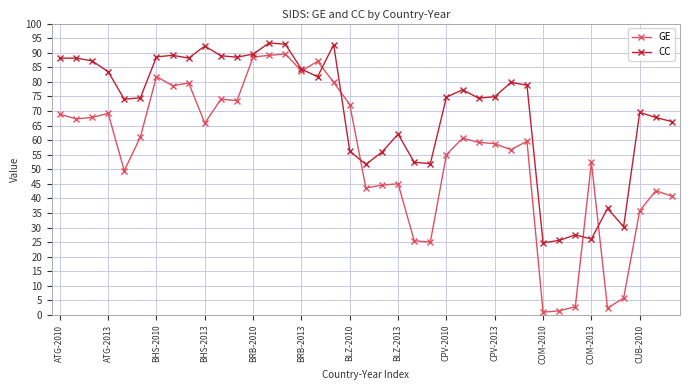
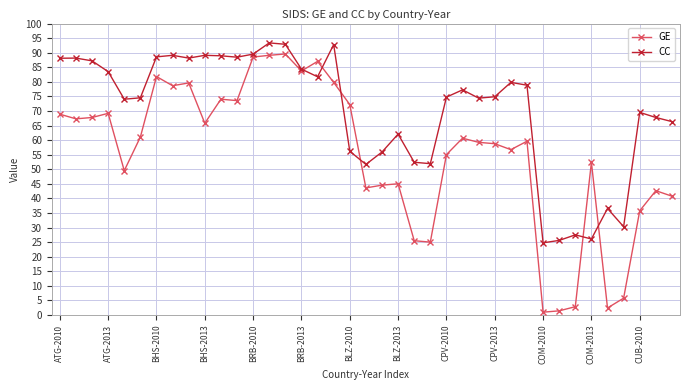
CC, BHS-2013: 92 -> 89
